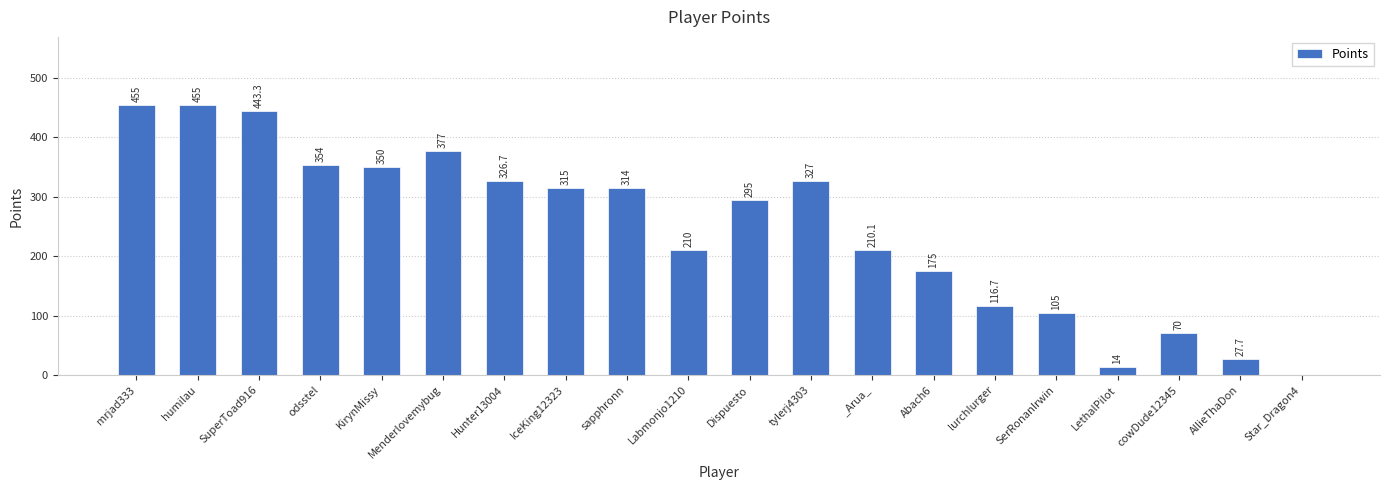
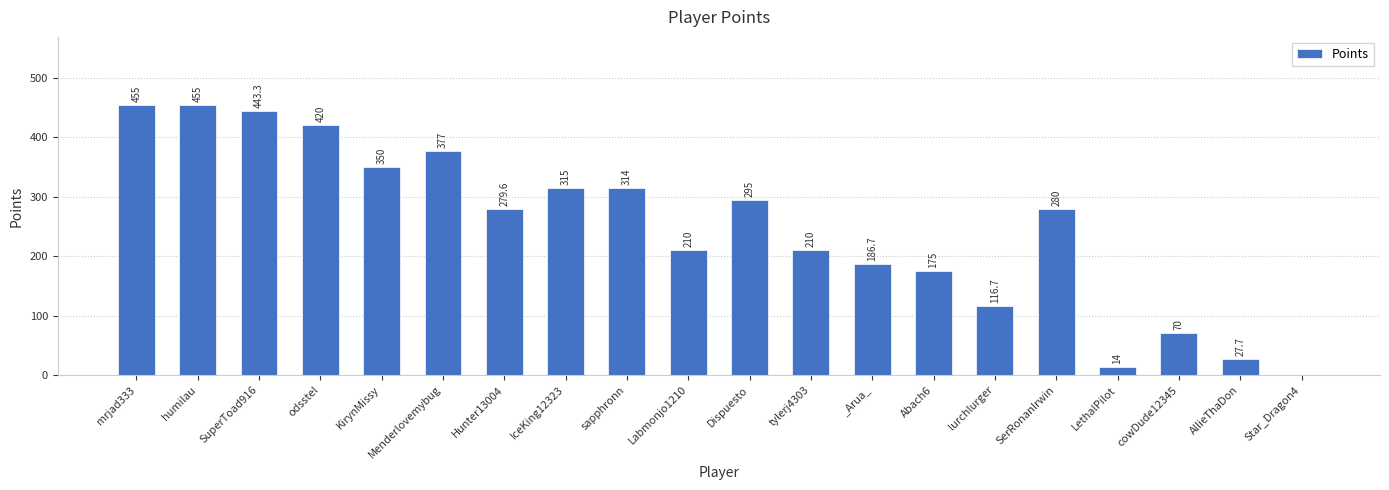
odsstel: 354 -> 420
Hunter13004: 326.7 -> 279.6
tylerj4303: 327 -> 210
_Arua_: 210.1 -> 186.7
SerRonanIrwin: 105 -> 280
